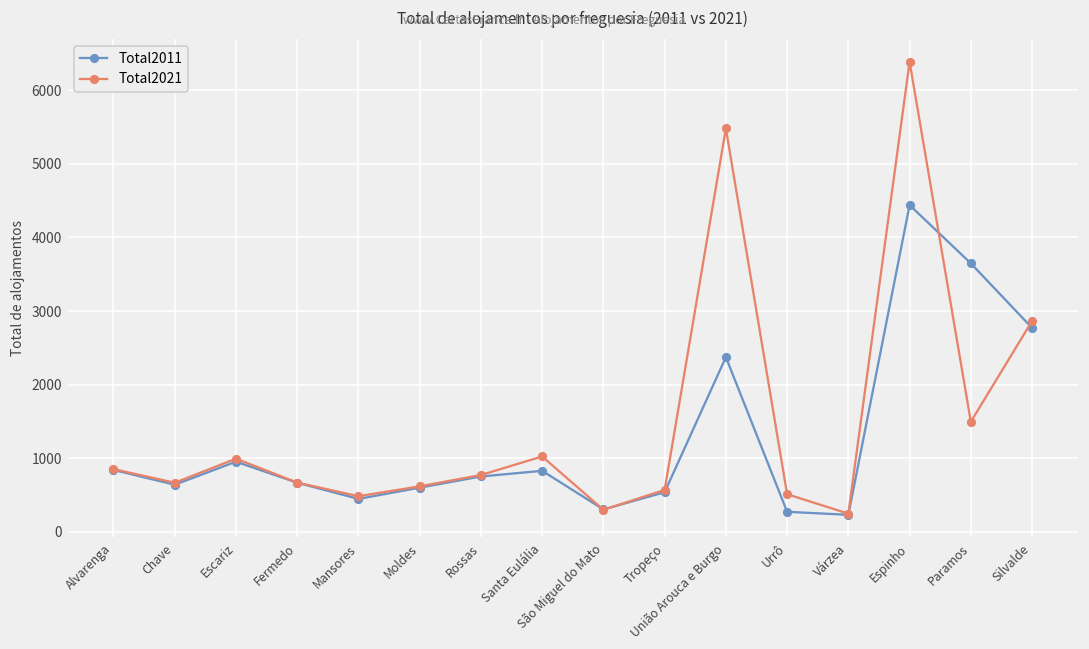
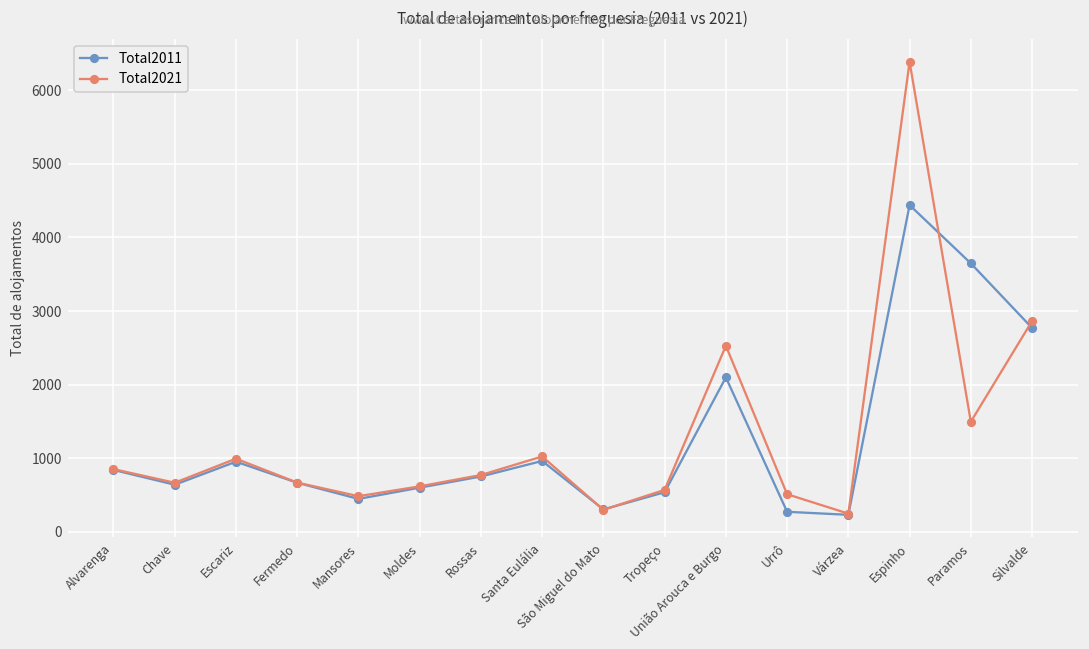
Total2011, Santa Eulália: 800 -> 1000
Total2011, União Arouca e Burgo: 2400 -> 2100
Total2021, União Arouca e Burgo: 5500 -> 2500
